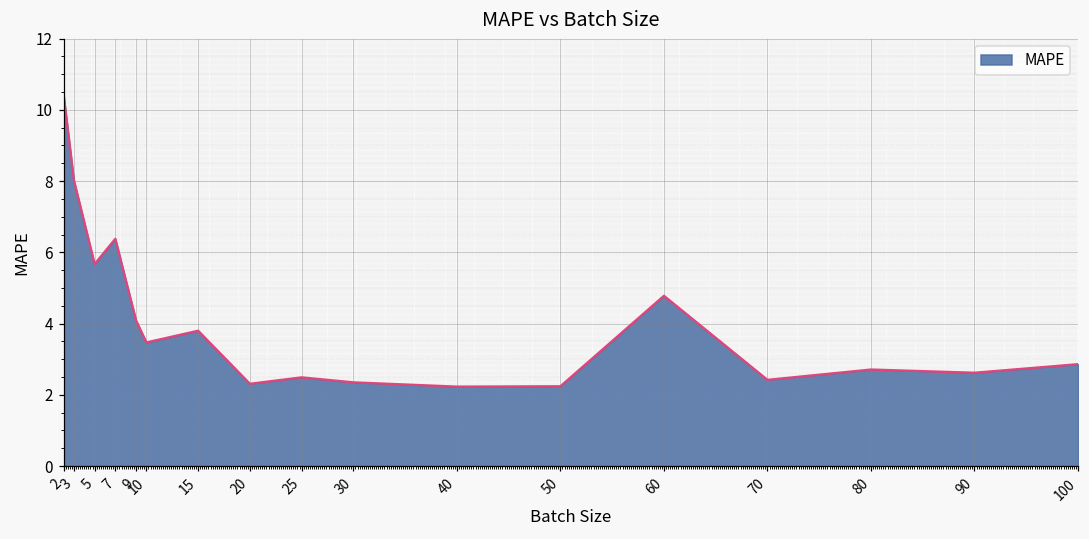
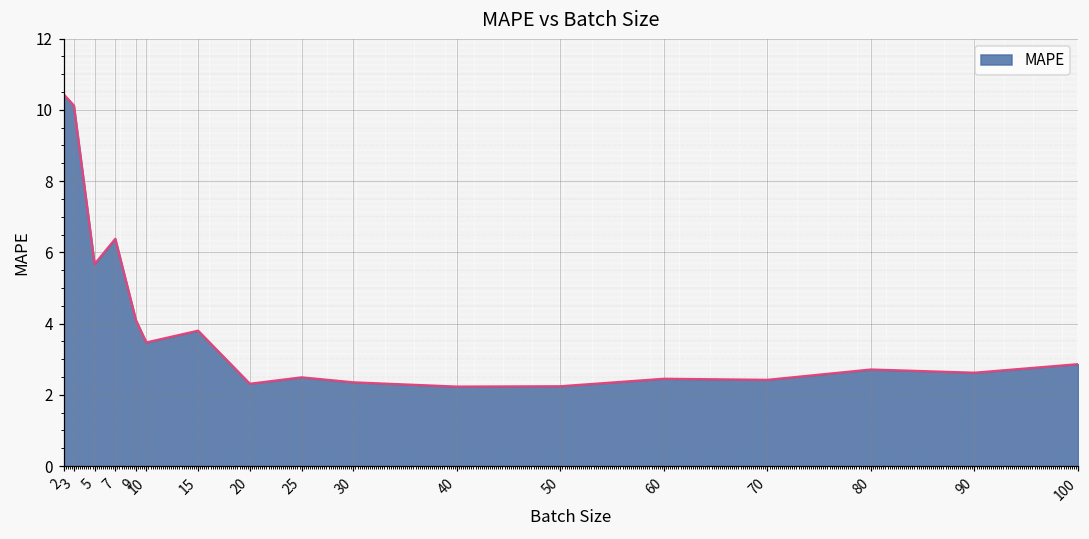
3: 8.0 -> 10.1
60: 4.8 -> 2.5
